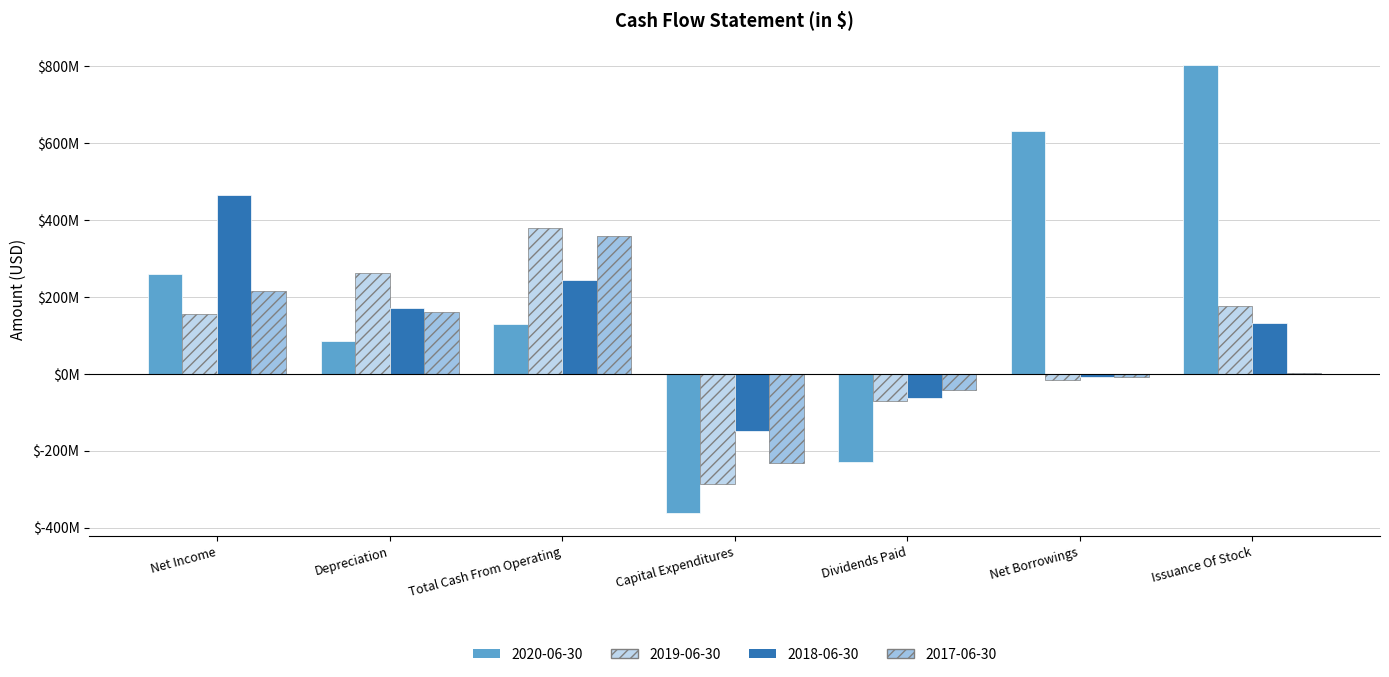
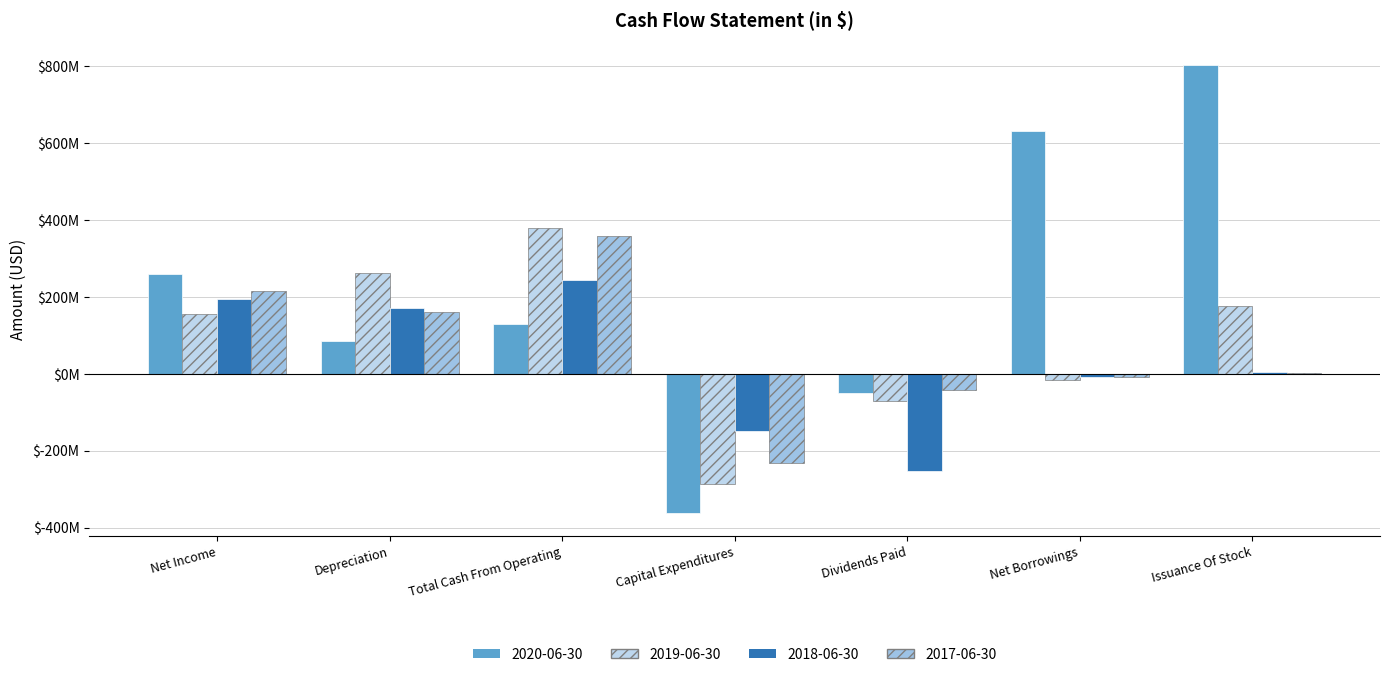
2018-06-30, Net Income: $460000000 -> $190000000
2020-06-30, Dividends Paid: $-230000000 -> $-50000000
2018-06-30, Dividends Paid: $-60000000 -> $-250000000
2018-06-30, Issuance Of Stock: $130000000 -> $0
